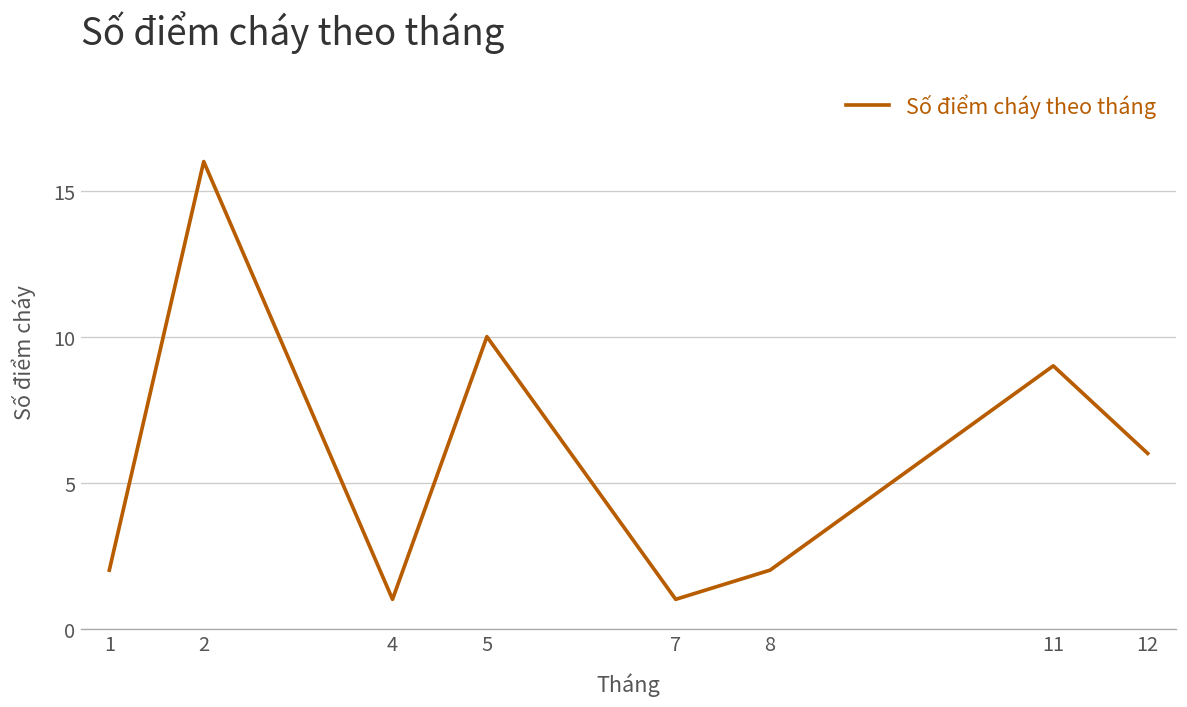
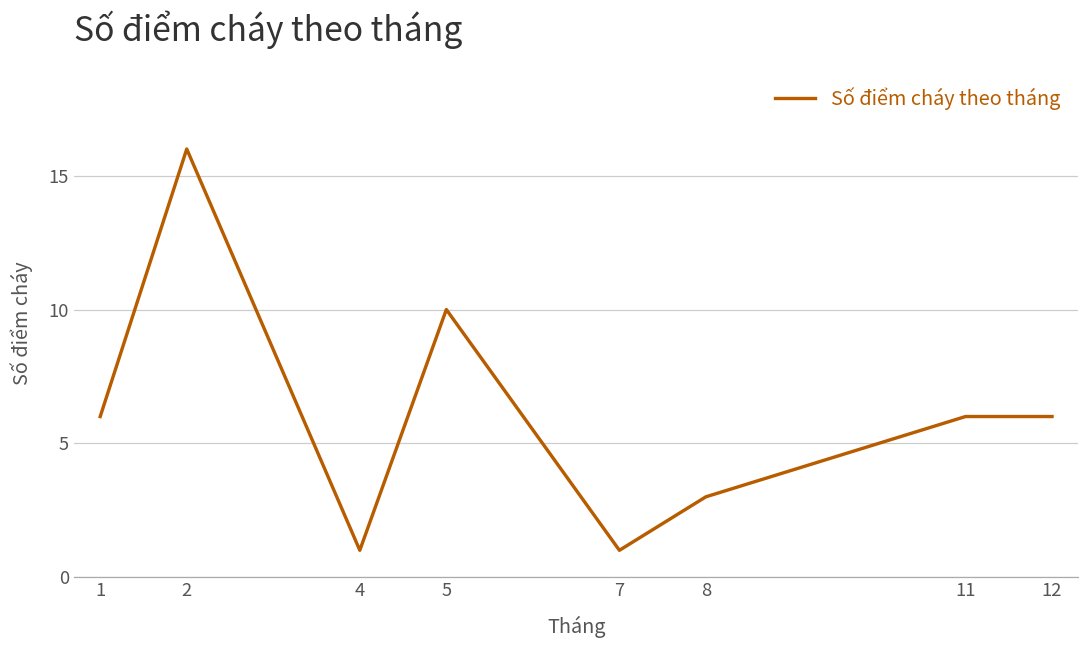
1: 2 -> 6
8: 2 -> 3
11: 9 -> 6
